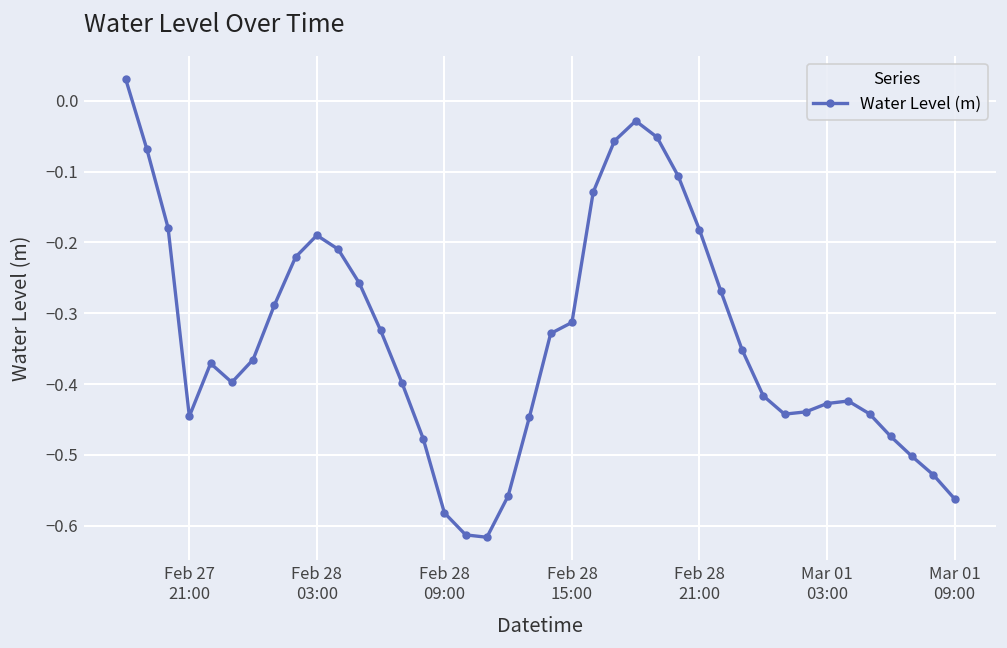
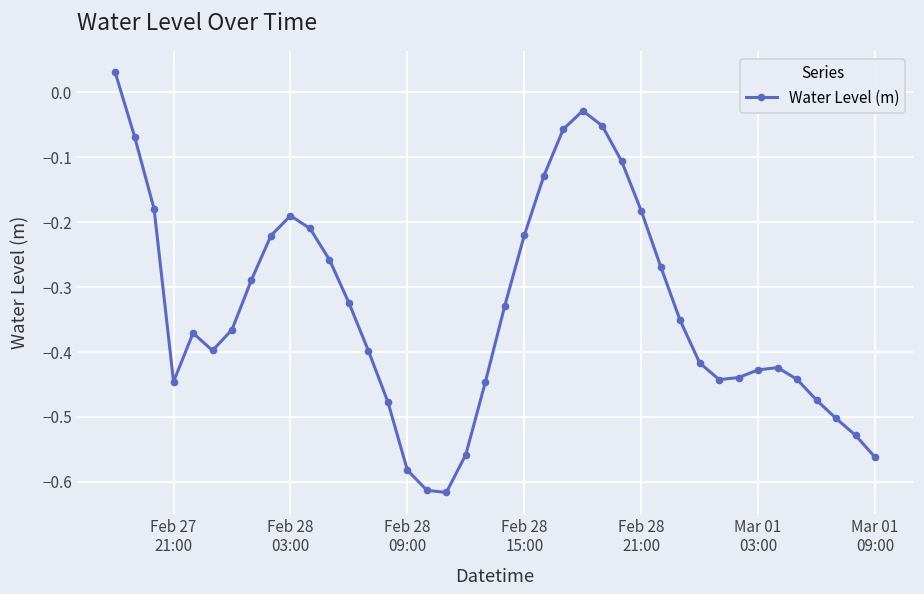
Feb 28 15:00: -0.31 -> -0.22
